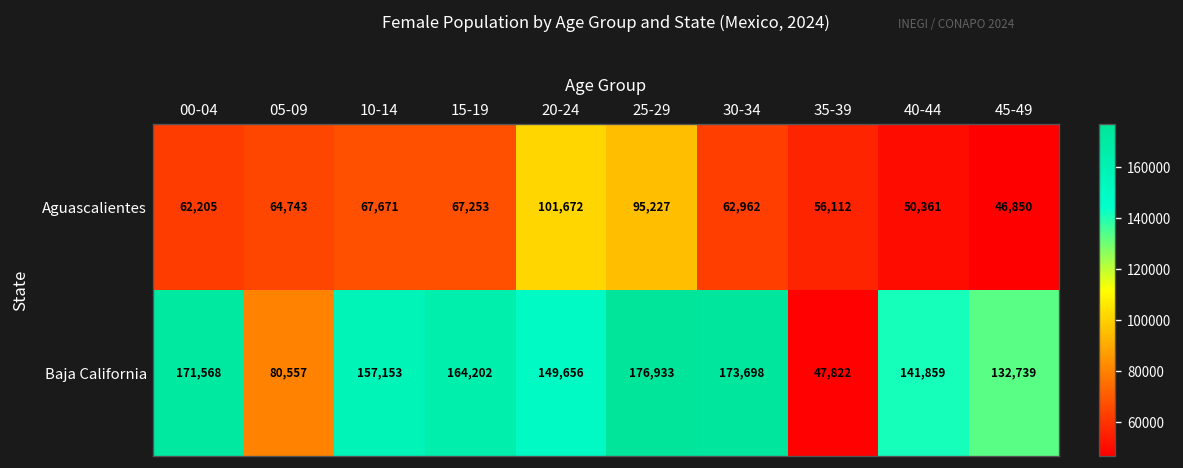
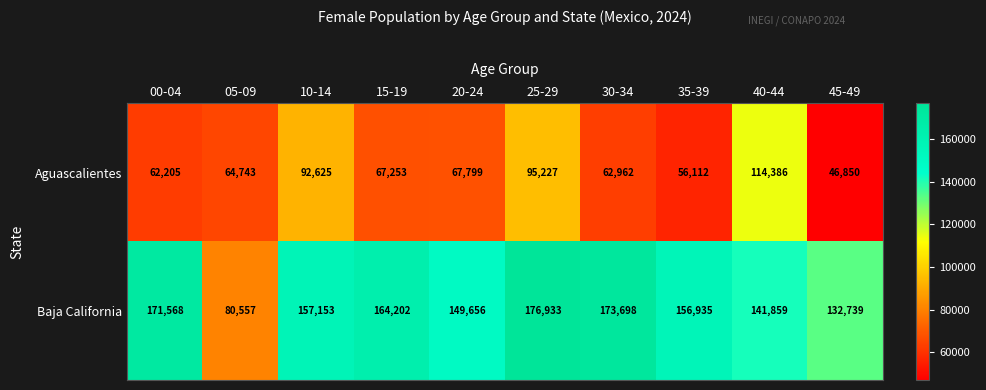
Aguascalientes, 10-14: 67,671 -> 92,625
Aguascalientes, 20-24: 101,672 -> 67,799
Aguascalientes, 40-44: 50,361 -> 114,386
Baja California, 35-39: 47,822 -> 156,935
